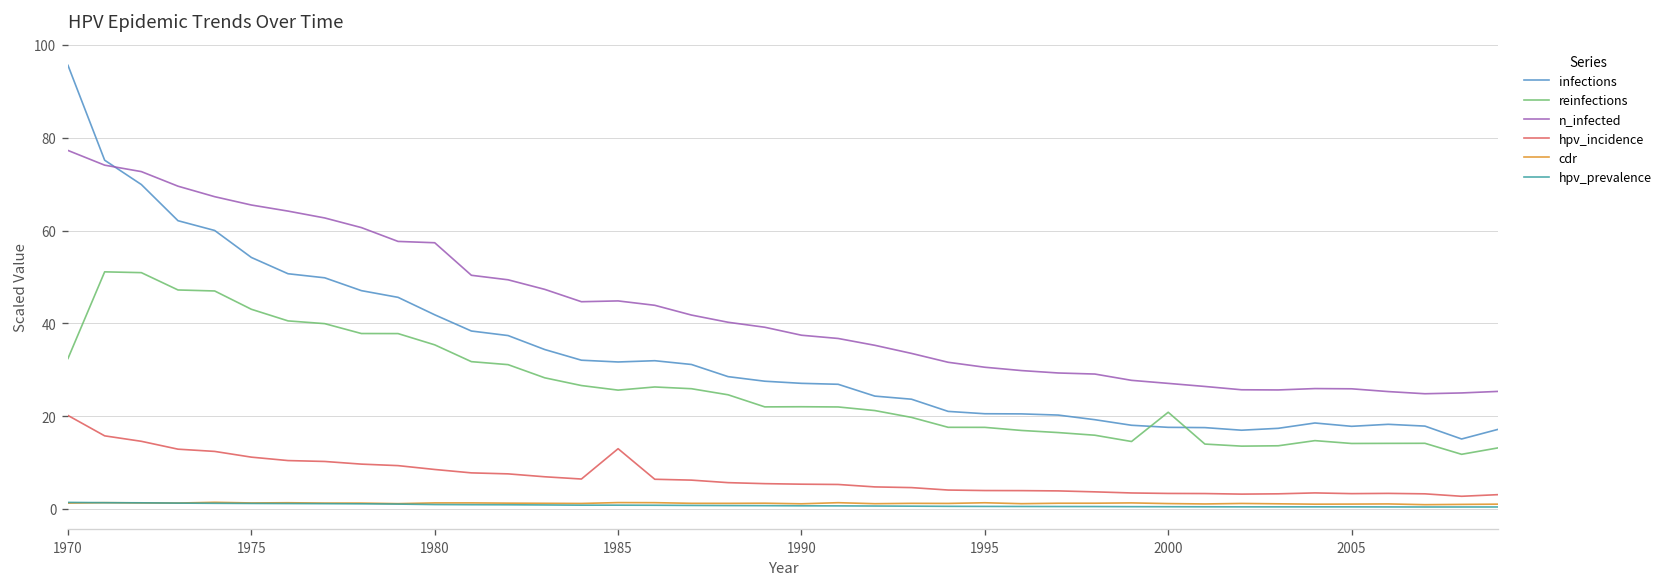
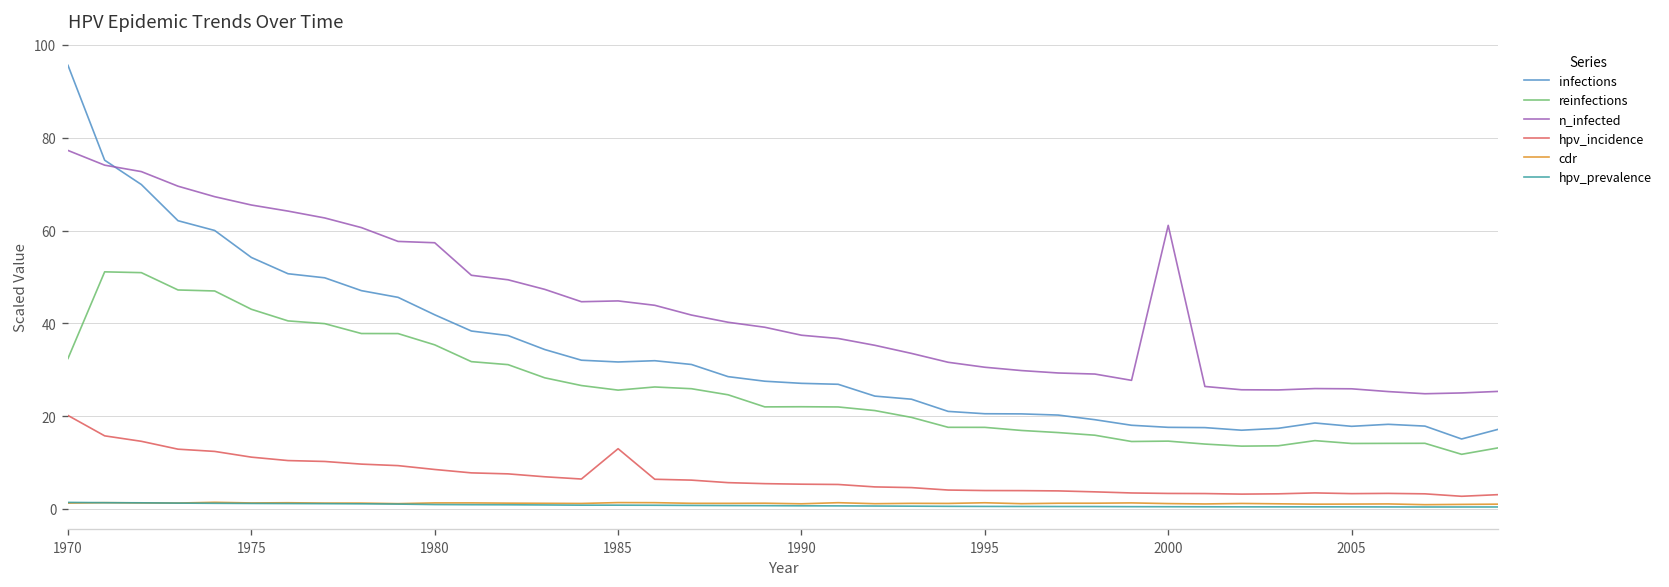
reinfections, 2000: 21 -> 15
n_infected, 2000: 27 -> 61
